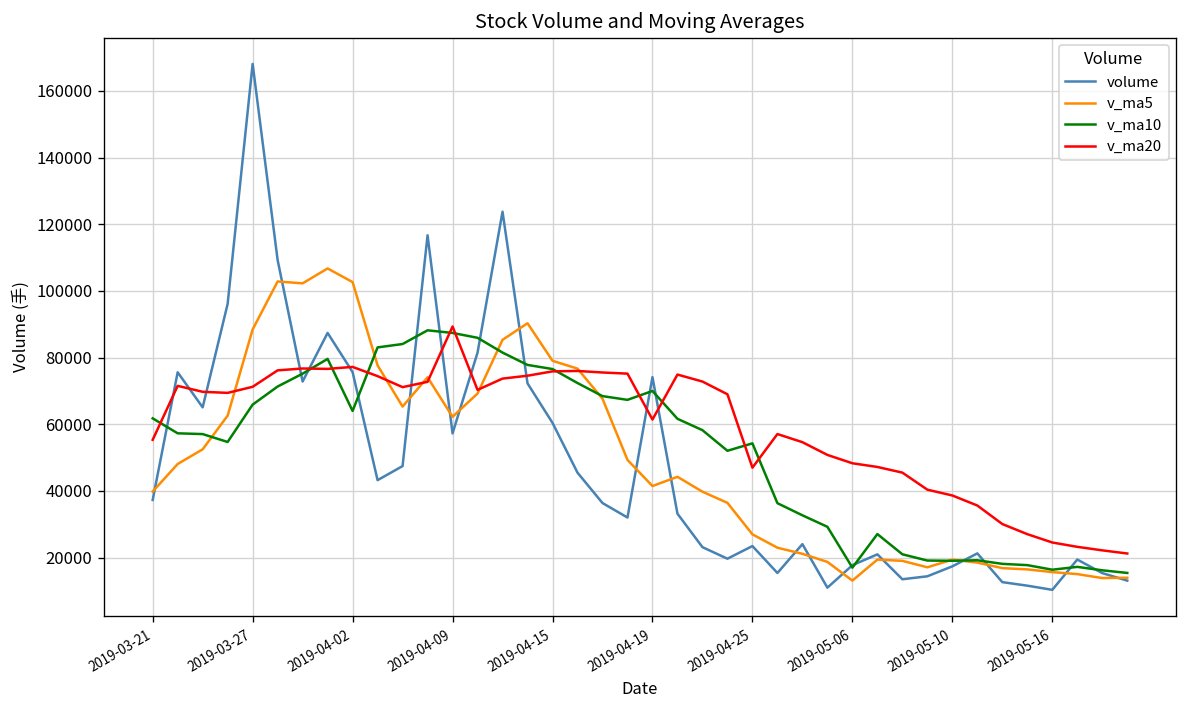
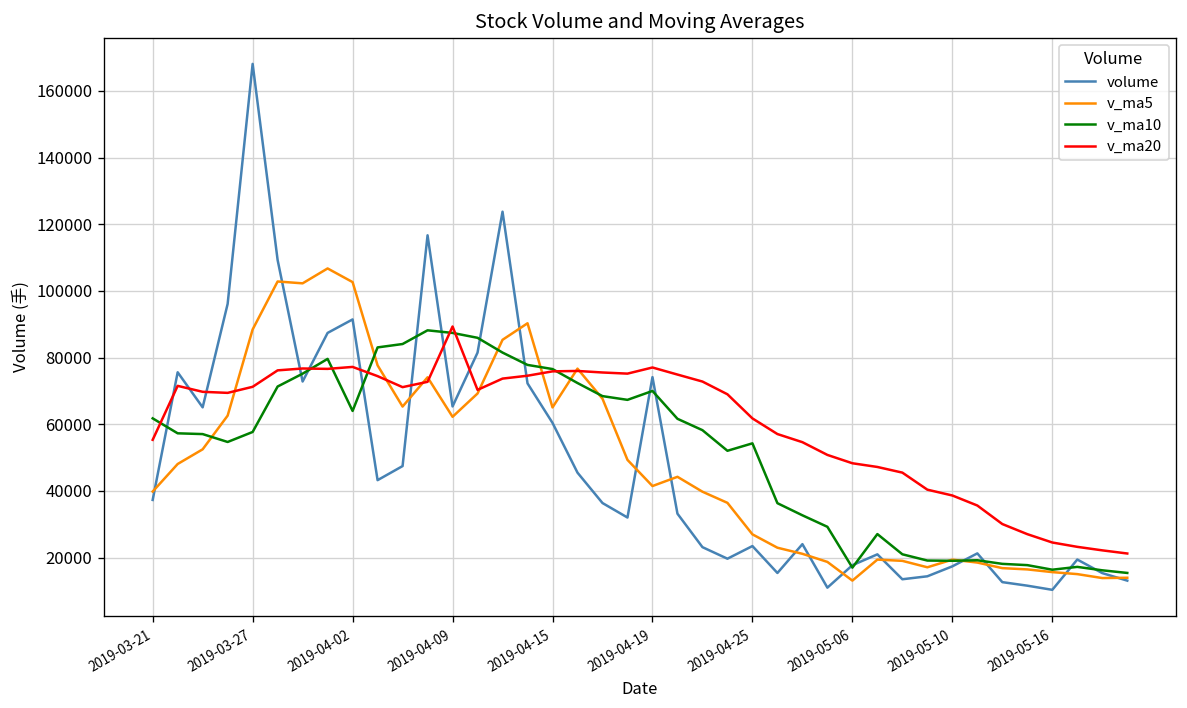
v_ma10, 2019-03-27: 66000 -> 58000
volume, 2019-04-02: 76000 -> 91000
volume, 2019-04-09: 57000 -> 65000
v_ma5, 2019-04-15: 79000 -> 65000
v_ma20, 2019-04-19: 61000 -> 77000
v_ma20, 2019-04-25: 47000 -> 62000
